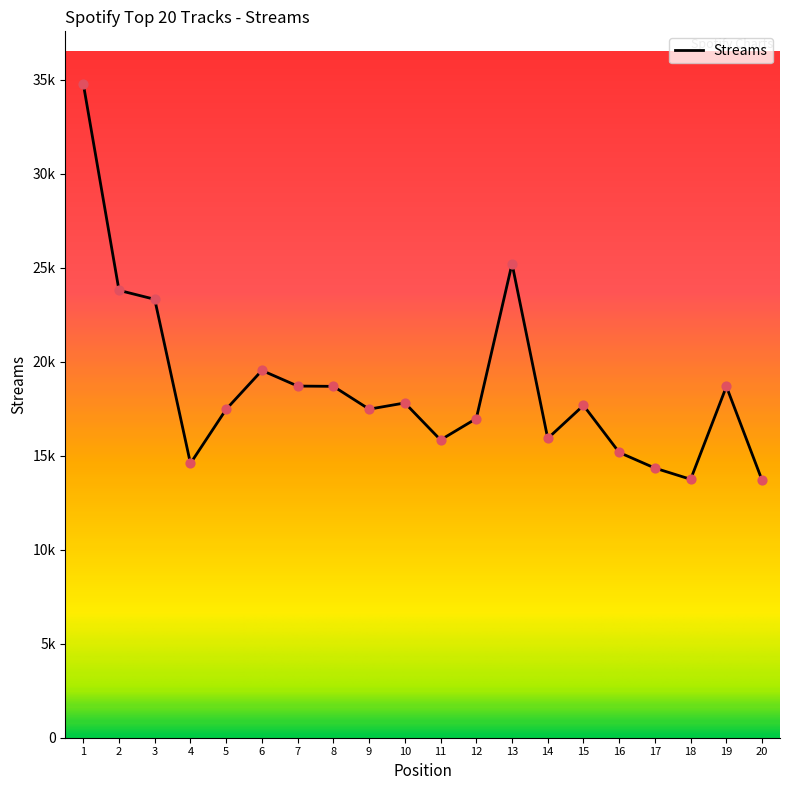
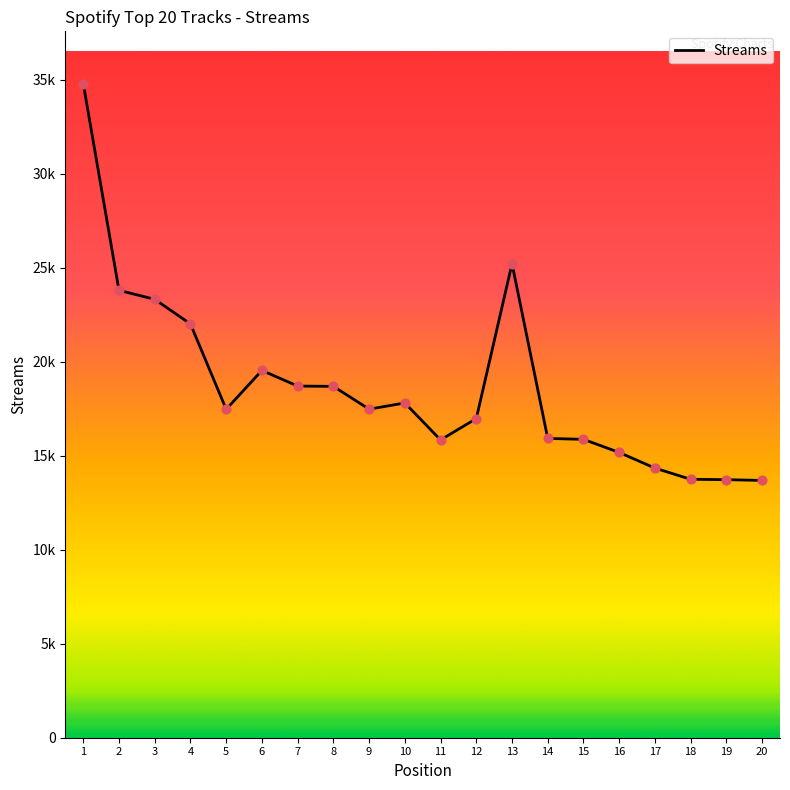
4: 14600 -> 22000
15: 17700 -> 15900
19: 18700 -> 13700
